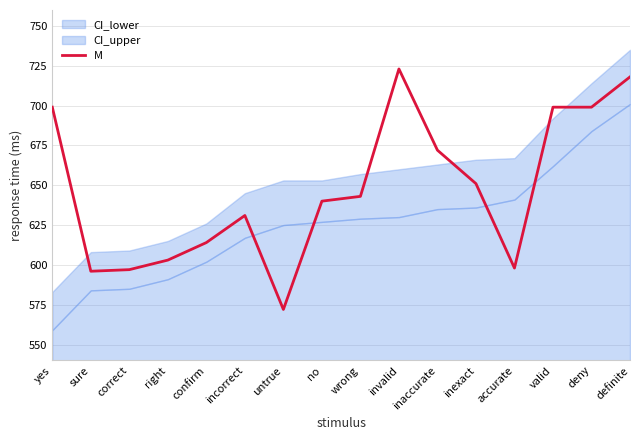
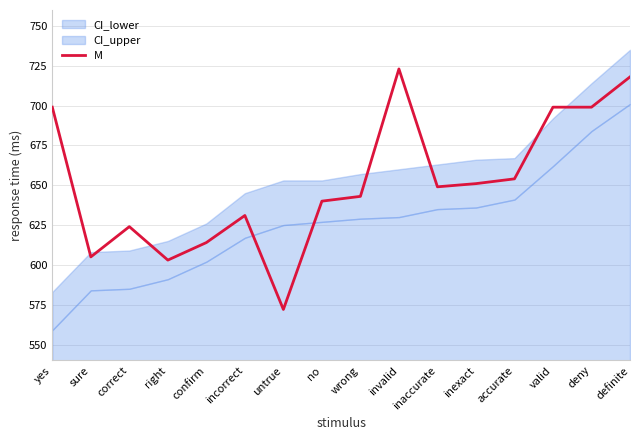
M, sure: 596 -> 605
M, correct: 597 -> 624
M, inaccurate: 672 -> 649
M, accurate: 598 -> 654
